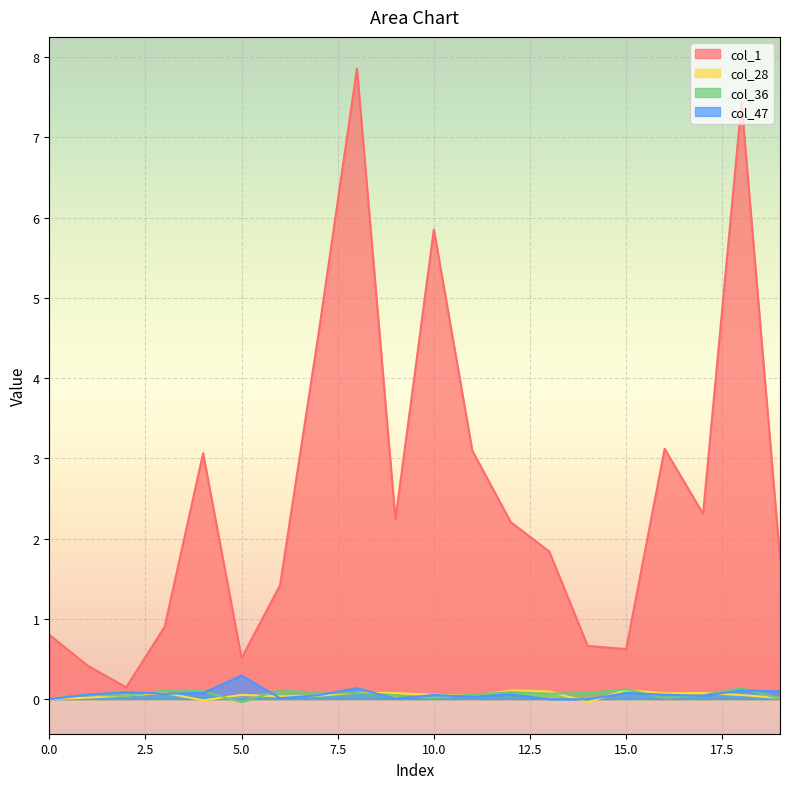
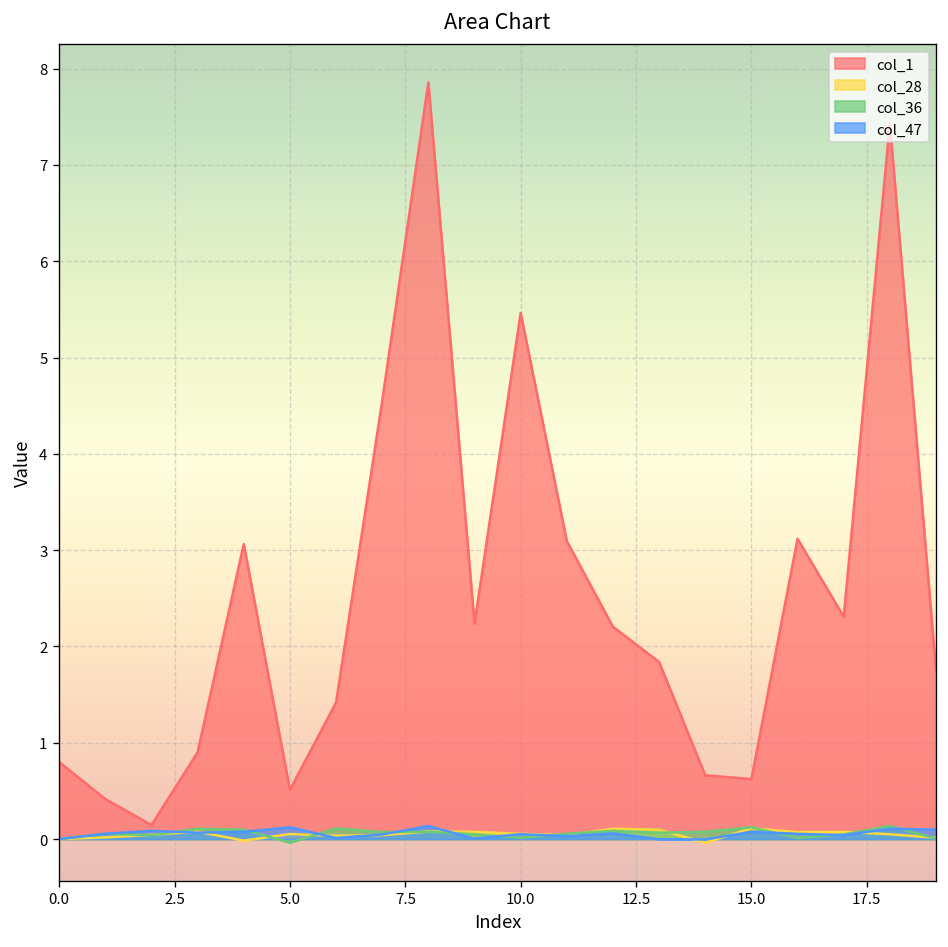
col_47, 5.0: 0.3 -> 0.1
col_1, 10.0: 5.9 -> 5.5
